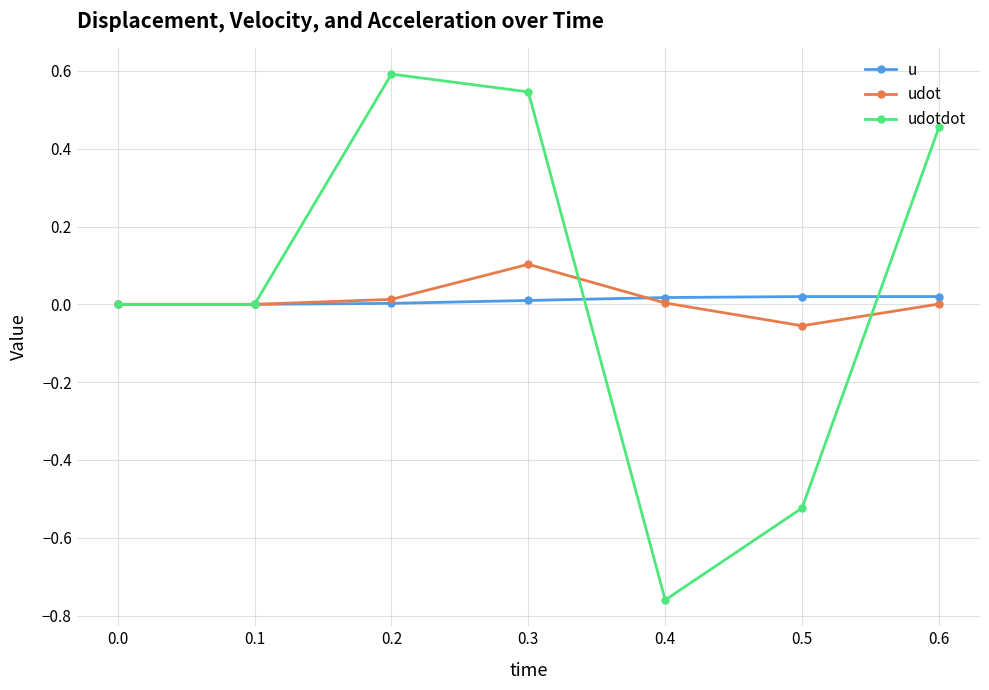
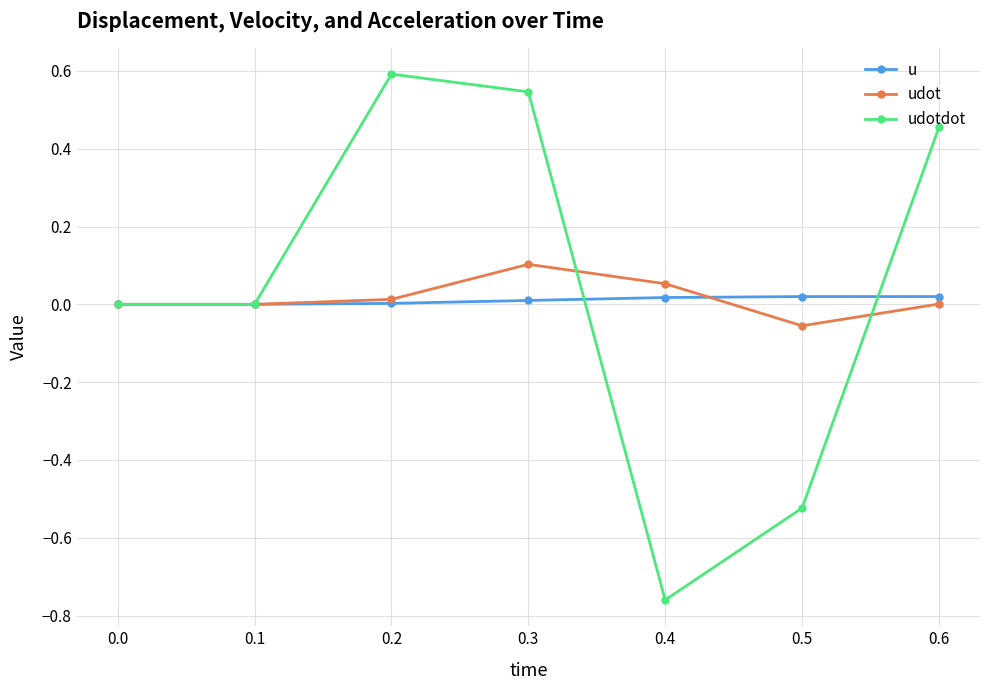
udot, 0.4: 0.00 -> 0.05
